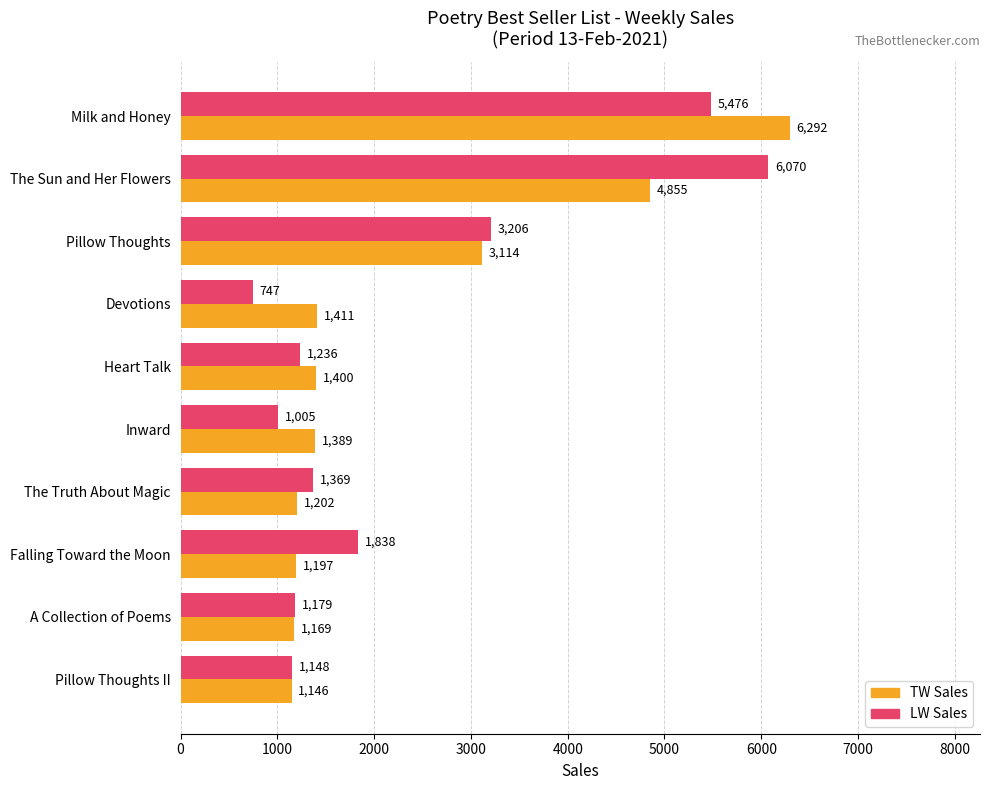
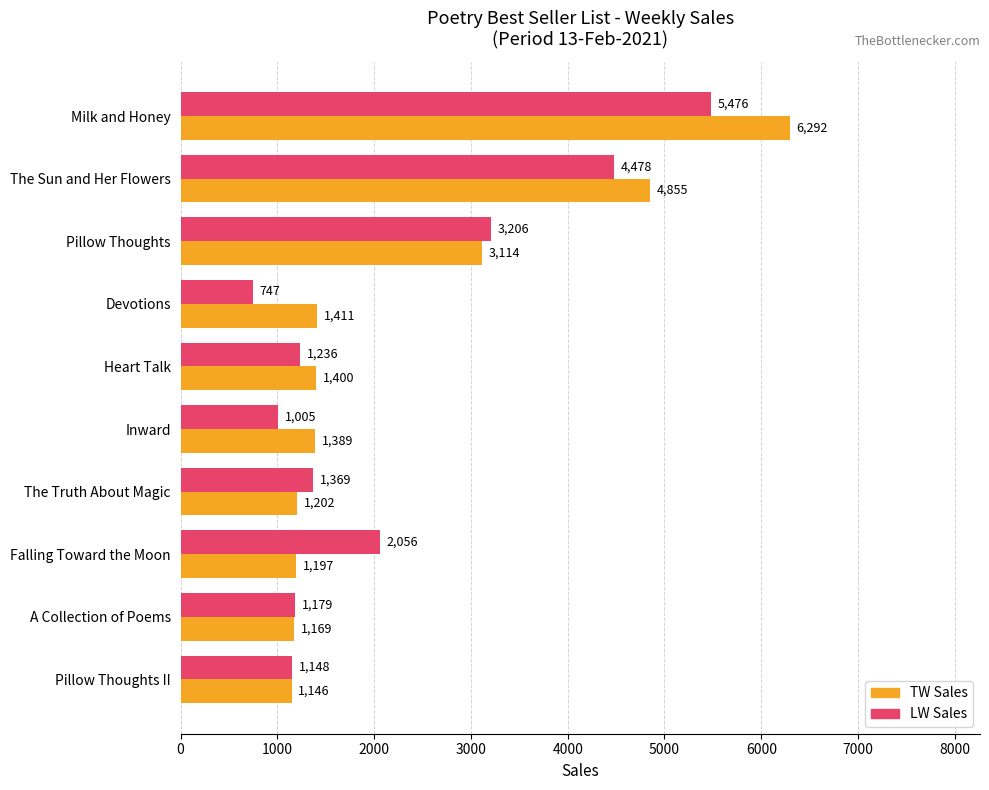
LW Sales, The Sun and Her Flowers: 6,070 -> 4,478
LW Sales, Falling Toward the Moon: 1,838 -> 2,056
